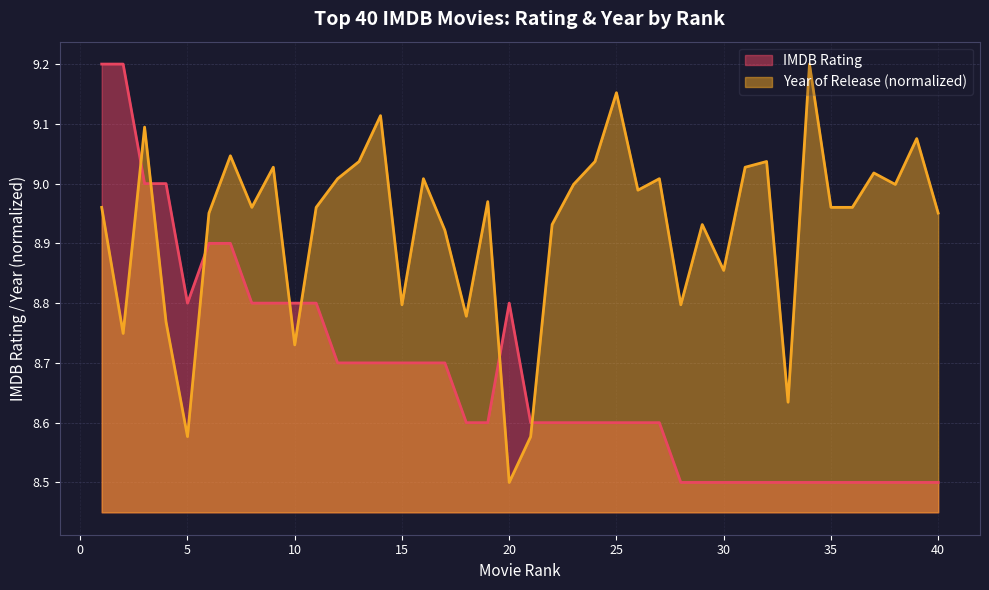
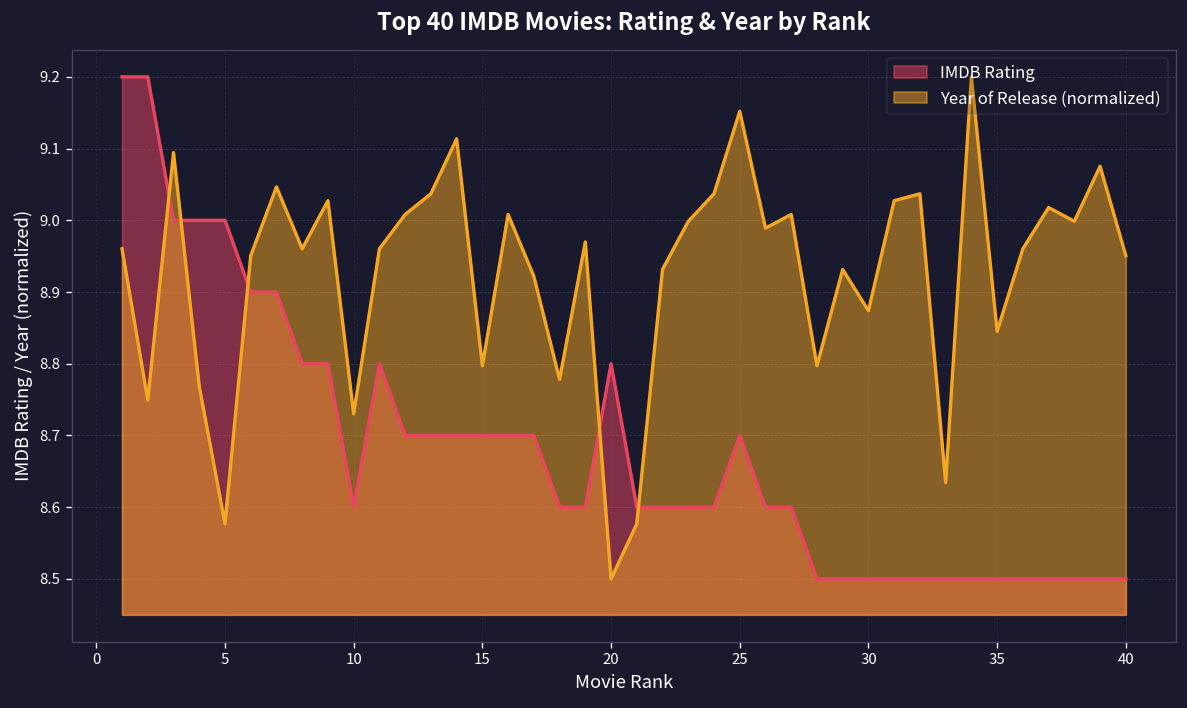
IMDB Rating, 5: 8.8 -> 9.0
IMDB Rating, 10: 8.8 -> 8.6
IMDB Rating, 25: 8.6 -> 8.7
Year of Release (normalized), 30: 8.85 -> 8.87
Year of Release (normalized), 35: 8.96 -> 8.85
